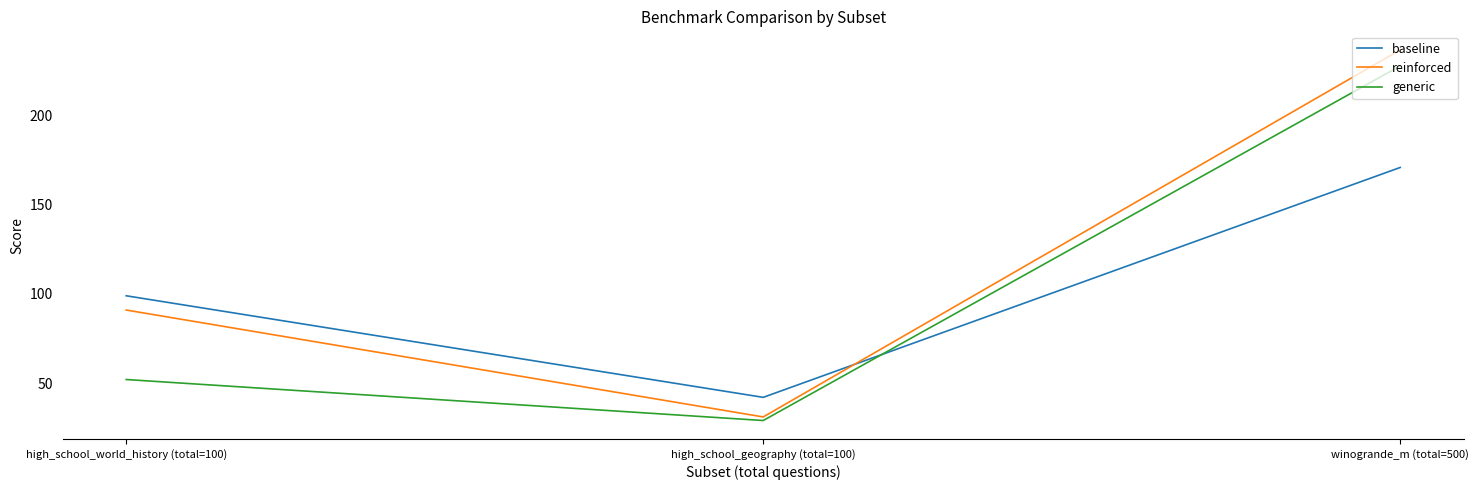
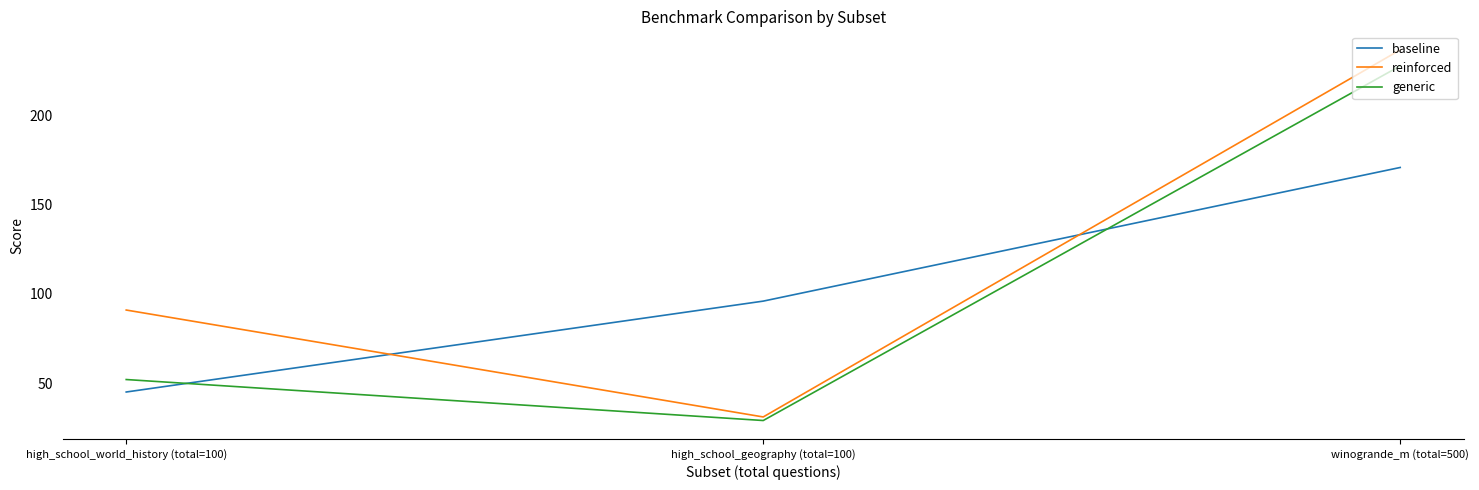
baseline, high_school_world_history (total=100): 99 -> 45
baseline, high_school_geography (total=100): 42 -> 96
